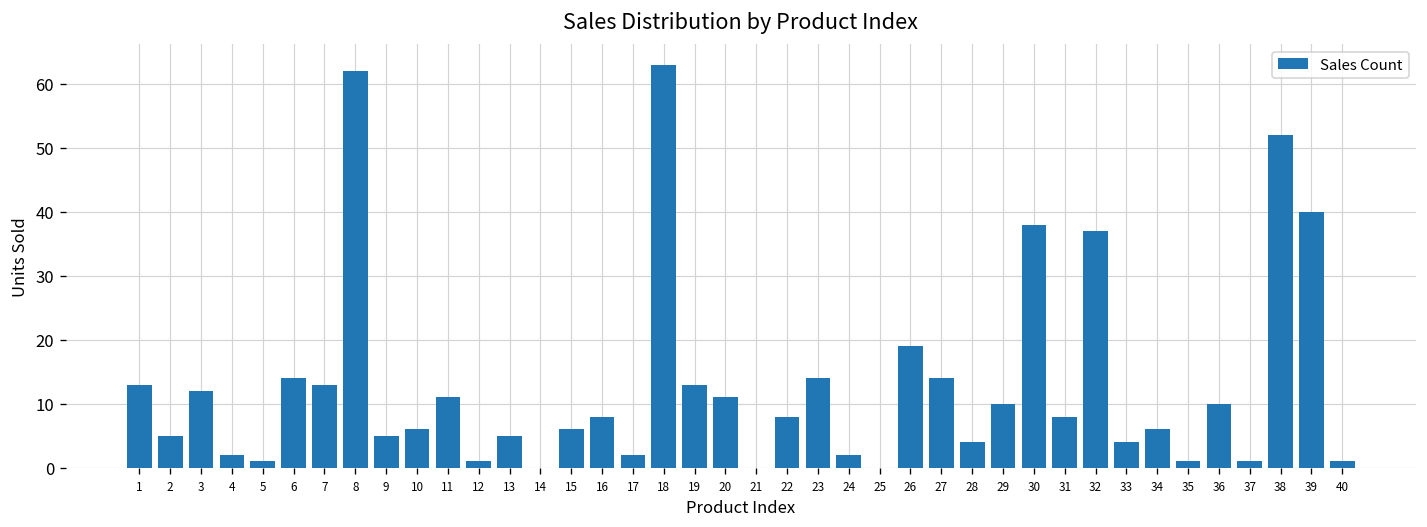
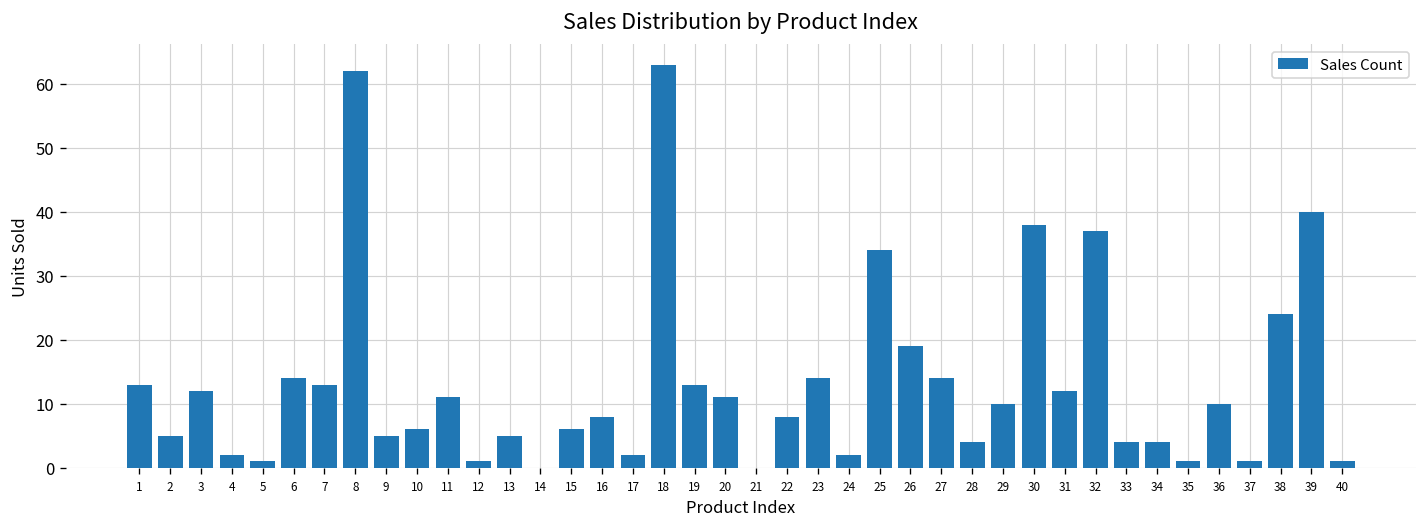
25: 0 -> 34
31: 8 -> 12
34: 6 -> 4
38: 52 -> 24
